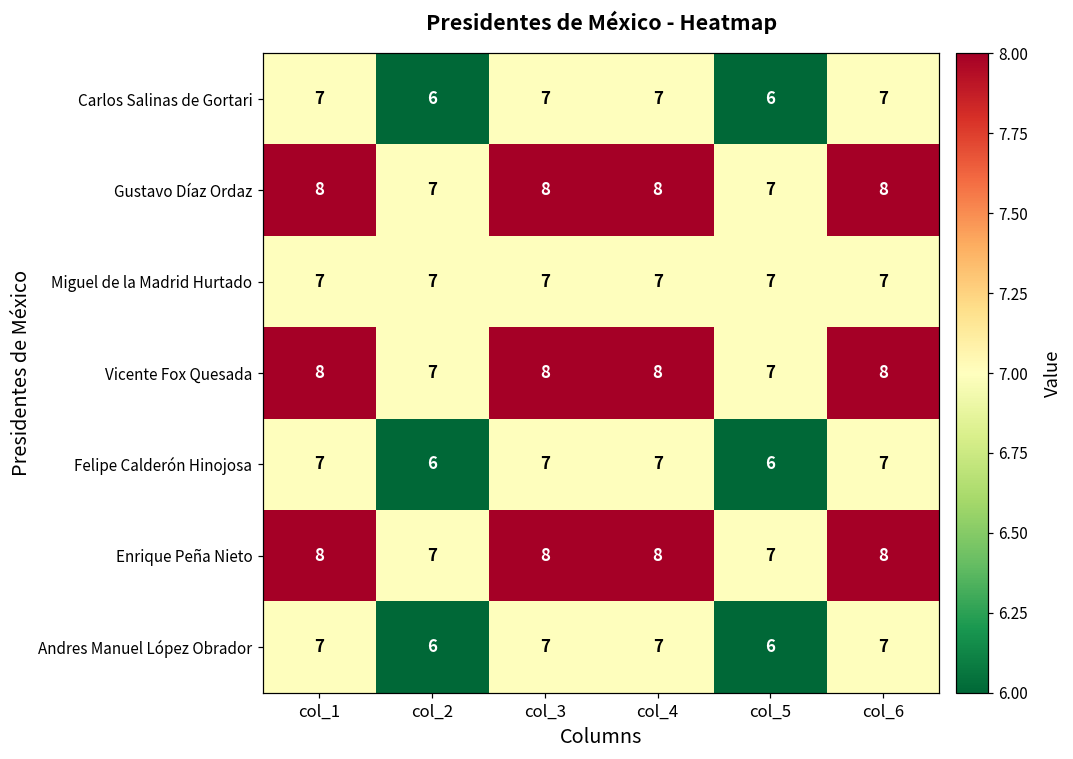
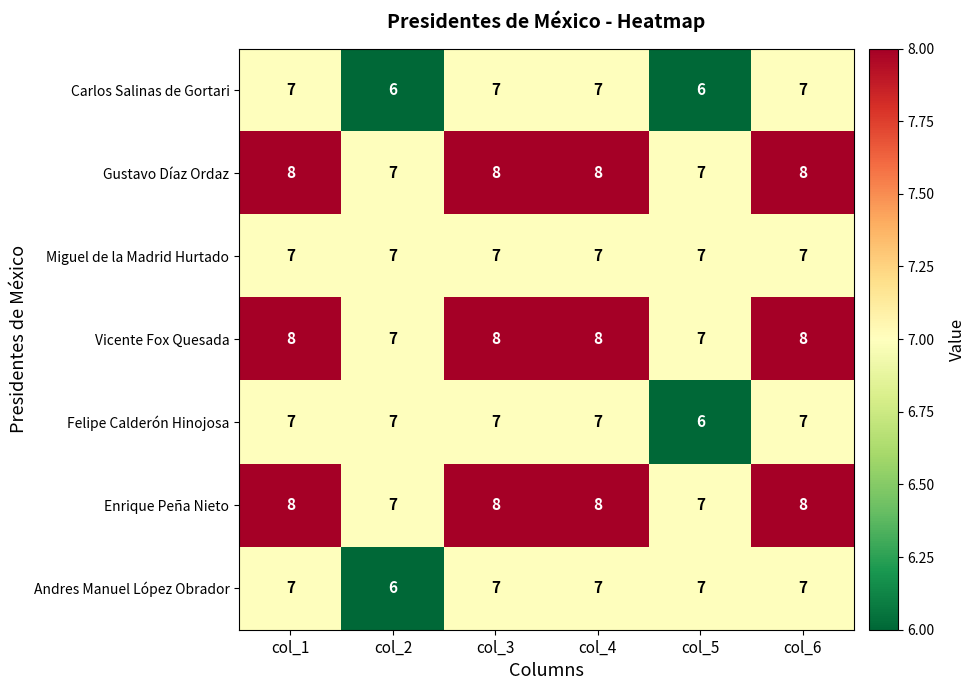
Felipe Calderón Hinojosa, col_2: 6 -> 7
Andres Manuel López Obrador, col_5: 6 -> 7
